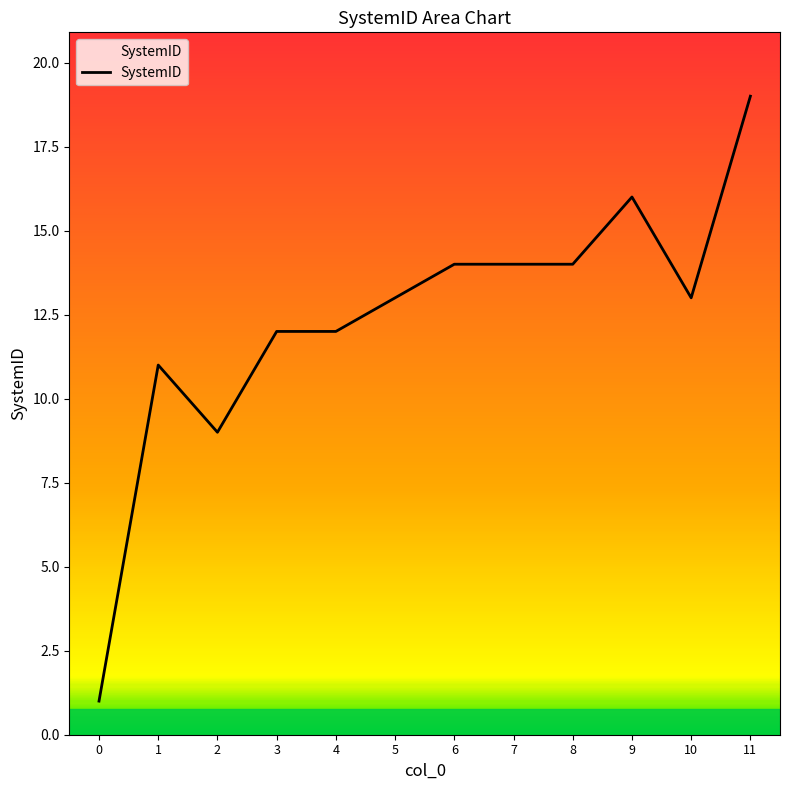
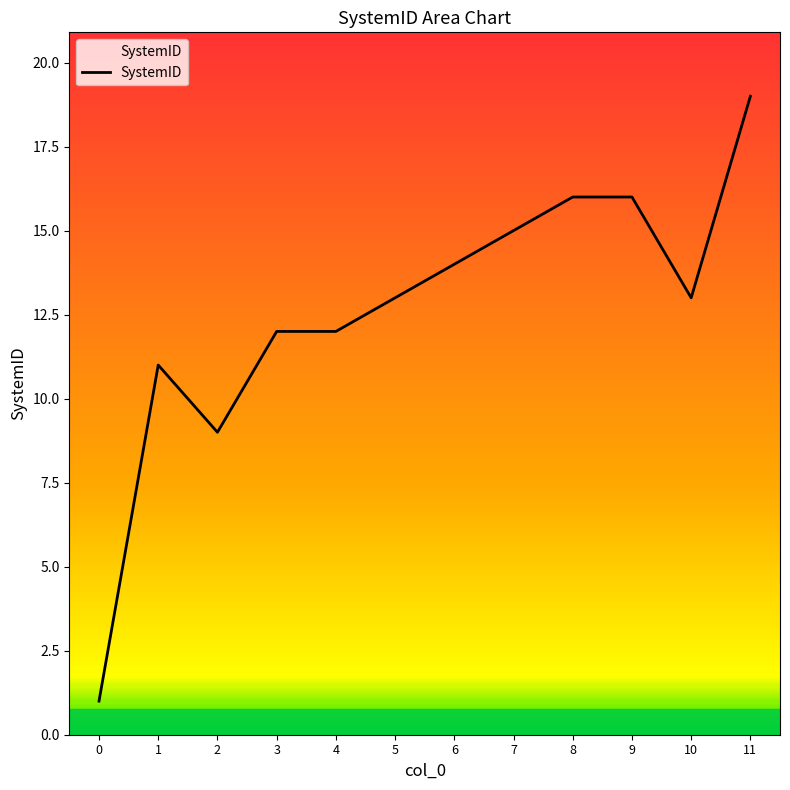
7: 14 -> 15
8: 14 -> 16
